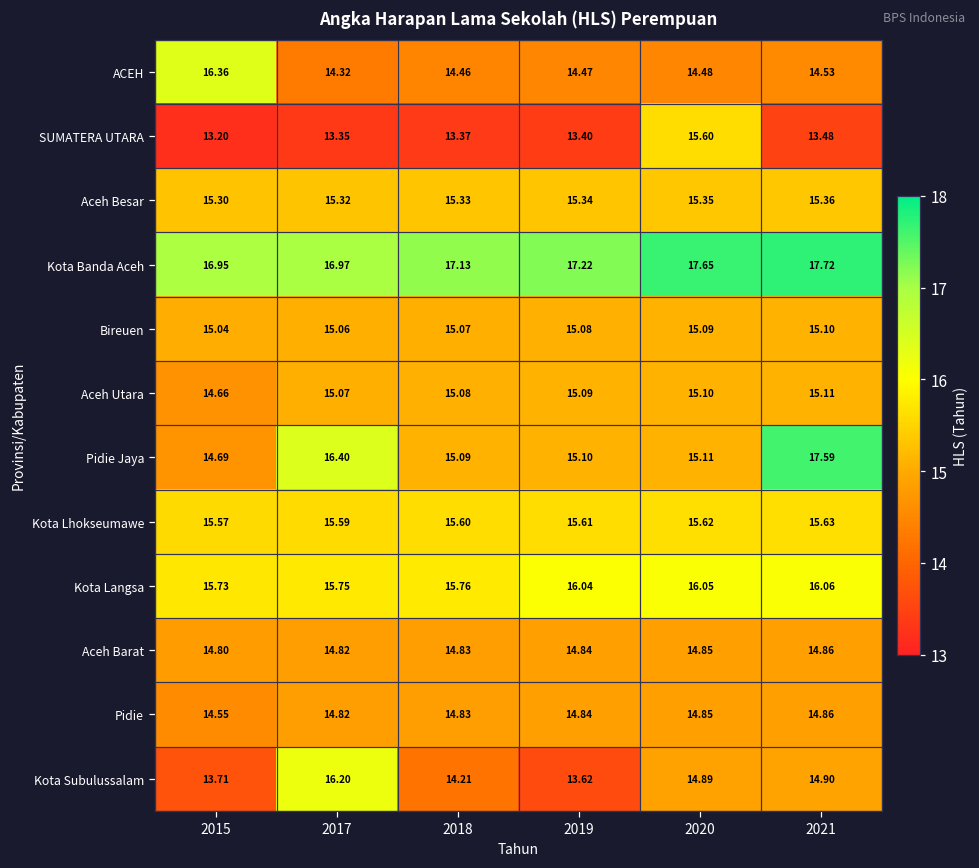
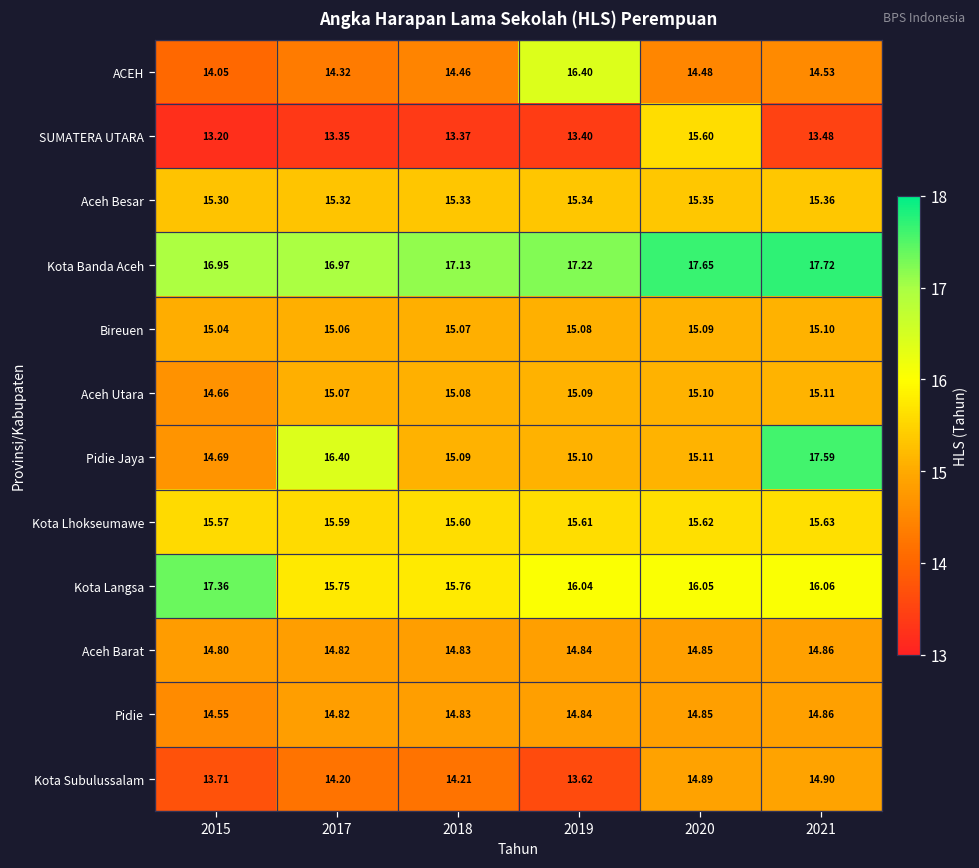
ACEH, 2015: 16.36 -> 14.05
ACEH, 2019: 14.47 -> 16.40
Kota Langsa, 2015: 15.73 -> 17.36
Kota Subulussalam, 2017: 16.20 -> 14.20
